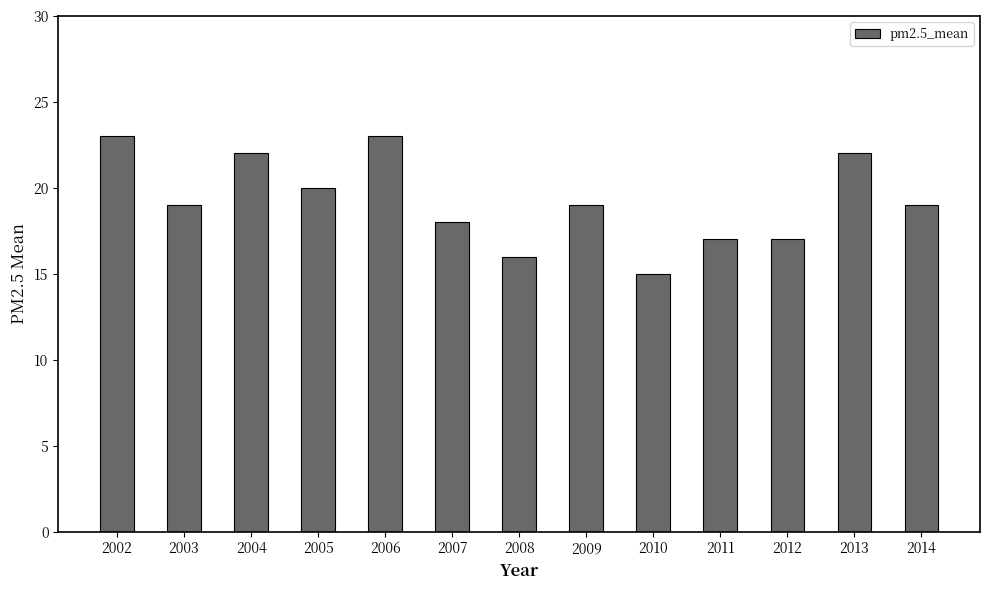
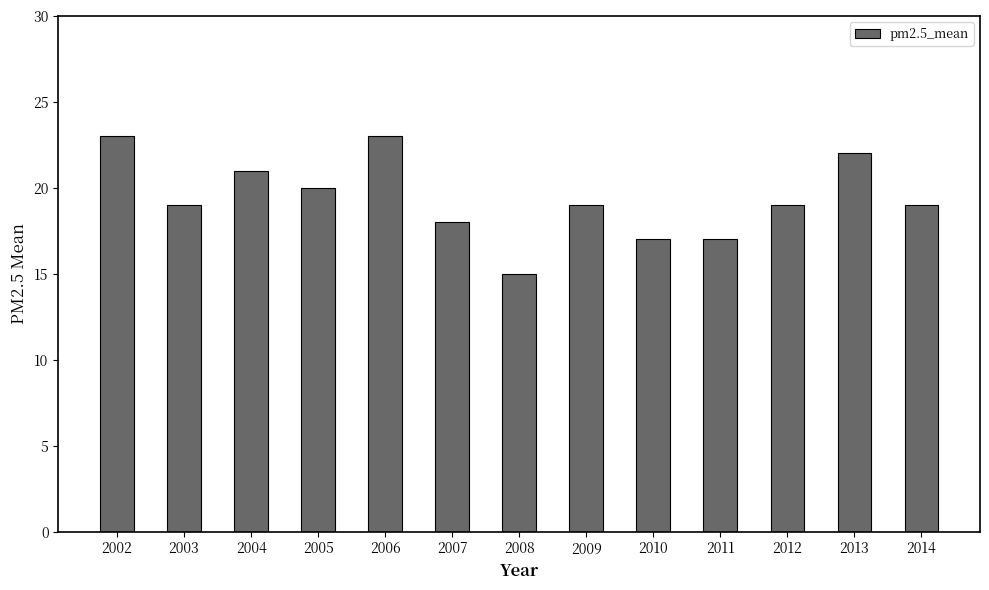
2004: 22 -> 21
2008: 16 -> 15
2010: 15 -> 17
2012: 17 -> 19
